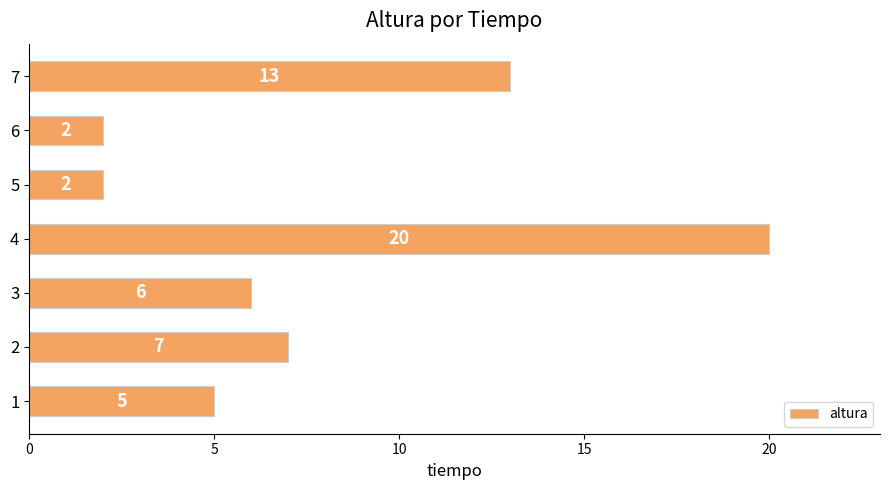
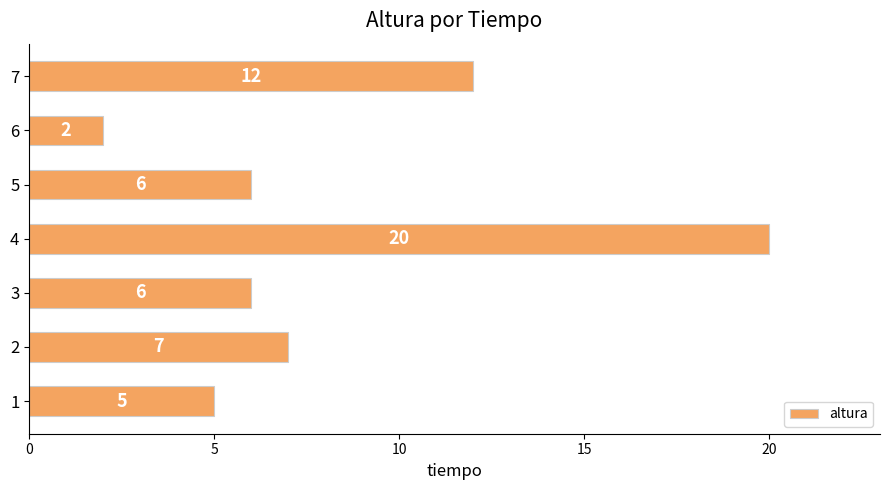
7: 13 -> 12
5: 2 -> 6
